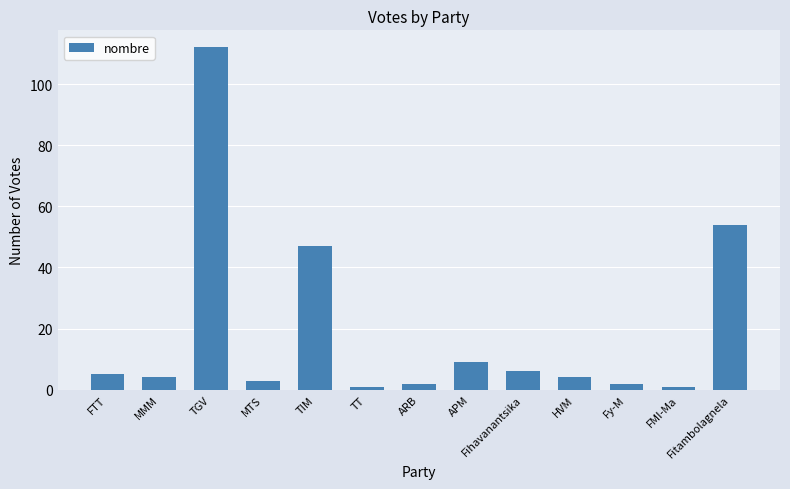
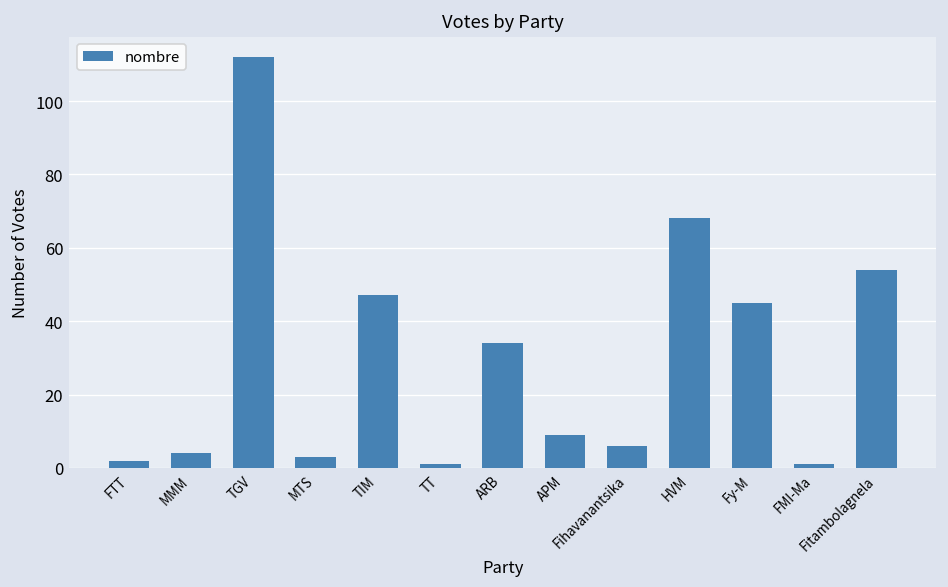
FTT: 5 -> 2
ARB: 2 -> 34
HVM: 4 -> 68
Fy-M: 2 -> 45
